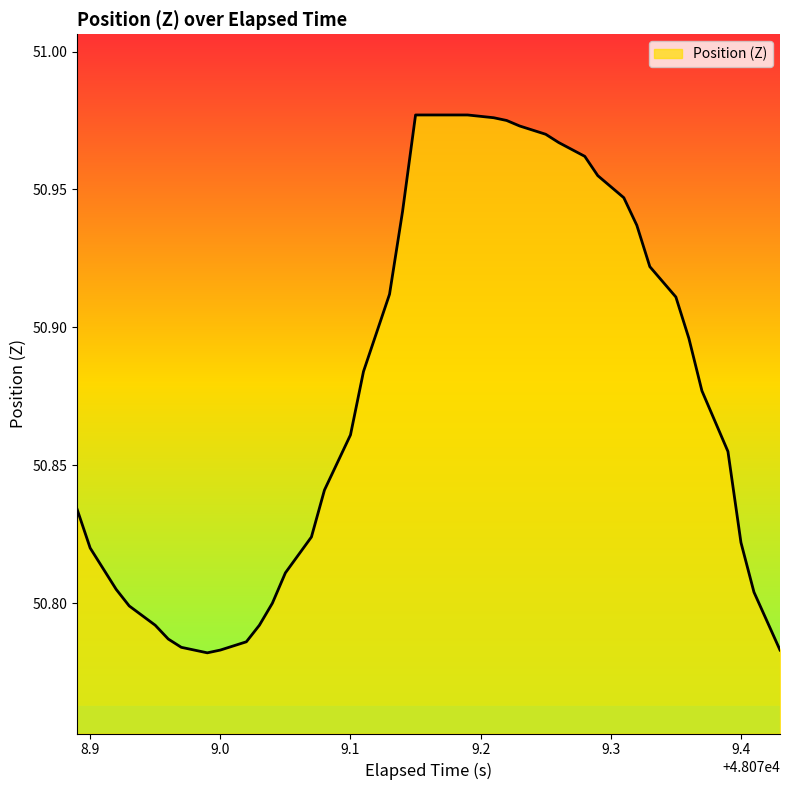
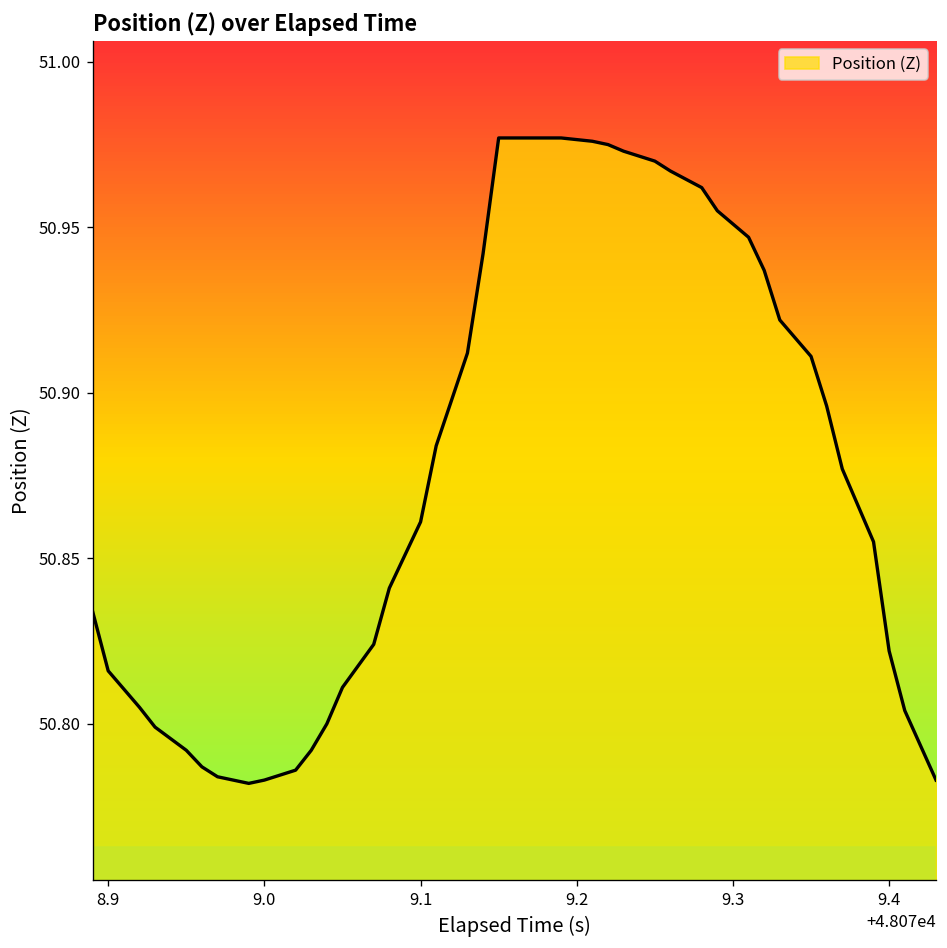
8.9: 50.820 -> 50.816
